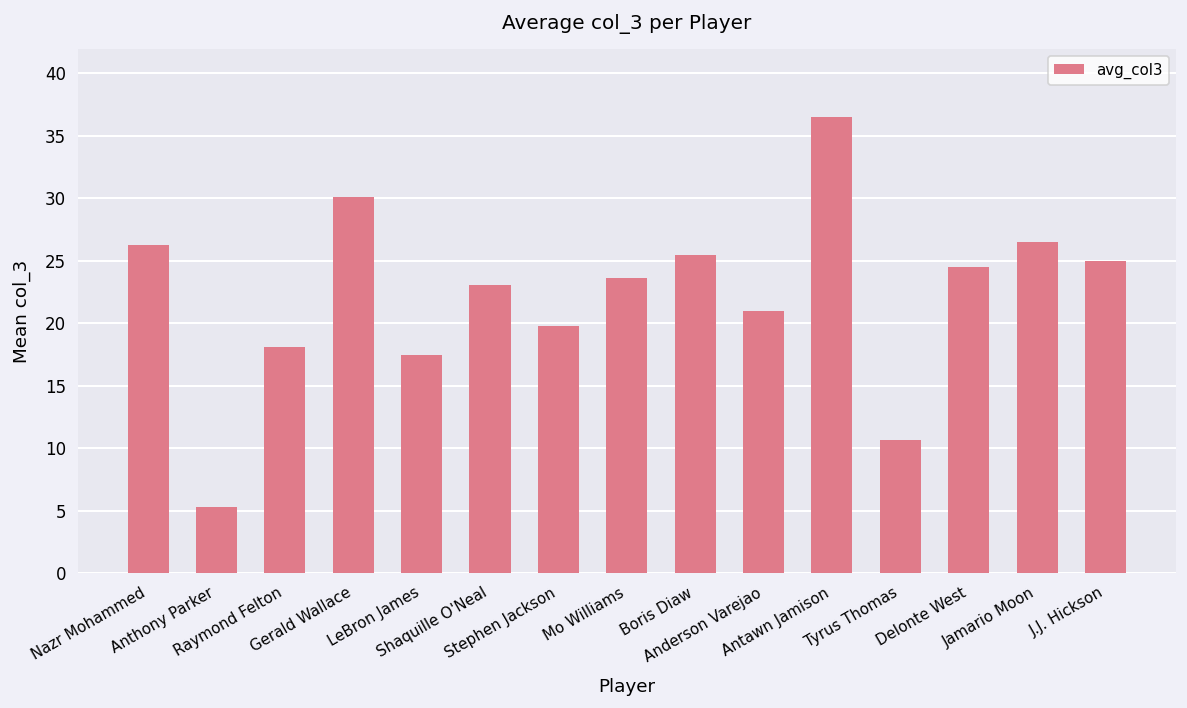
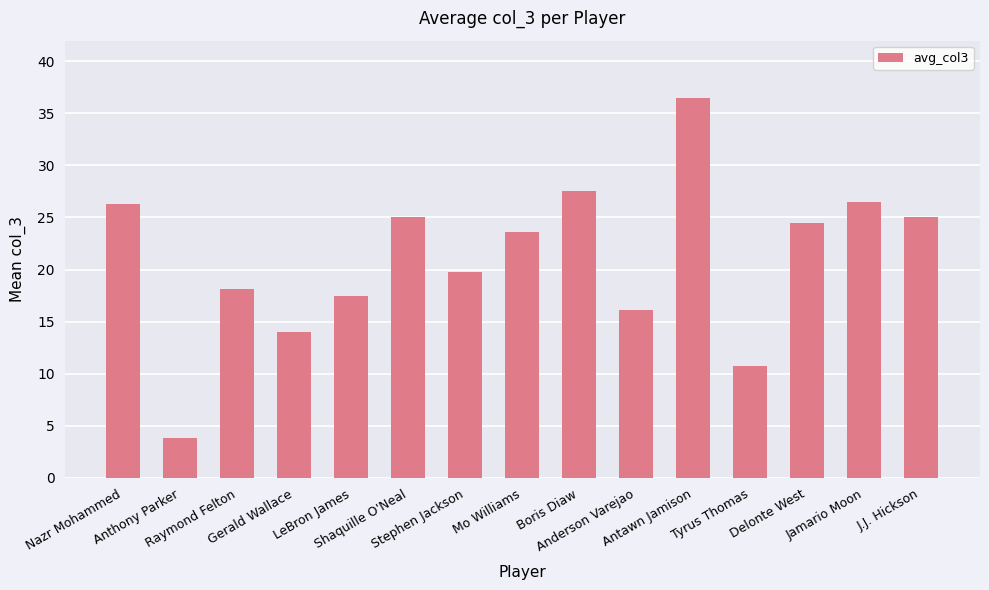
Anthony Parker: 5.3 -> 3.8
Gerald Wallace: 30.1 -> 14.0
Shaquille O'Neal: 23.1 -> 25.0
Boris Diaw: 25.5 -> 27.5
Anderson Varejao: 21.0 -> 16.1
